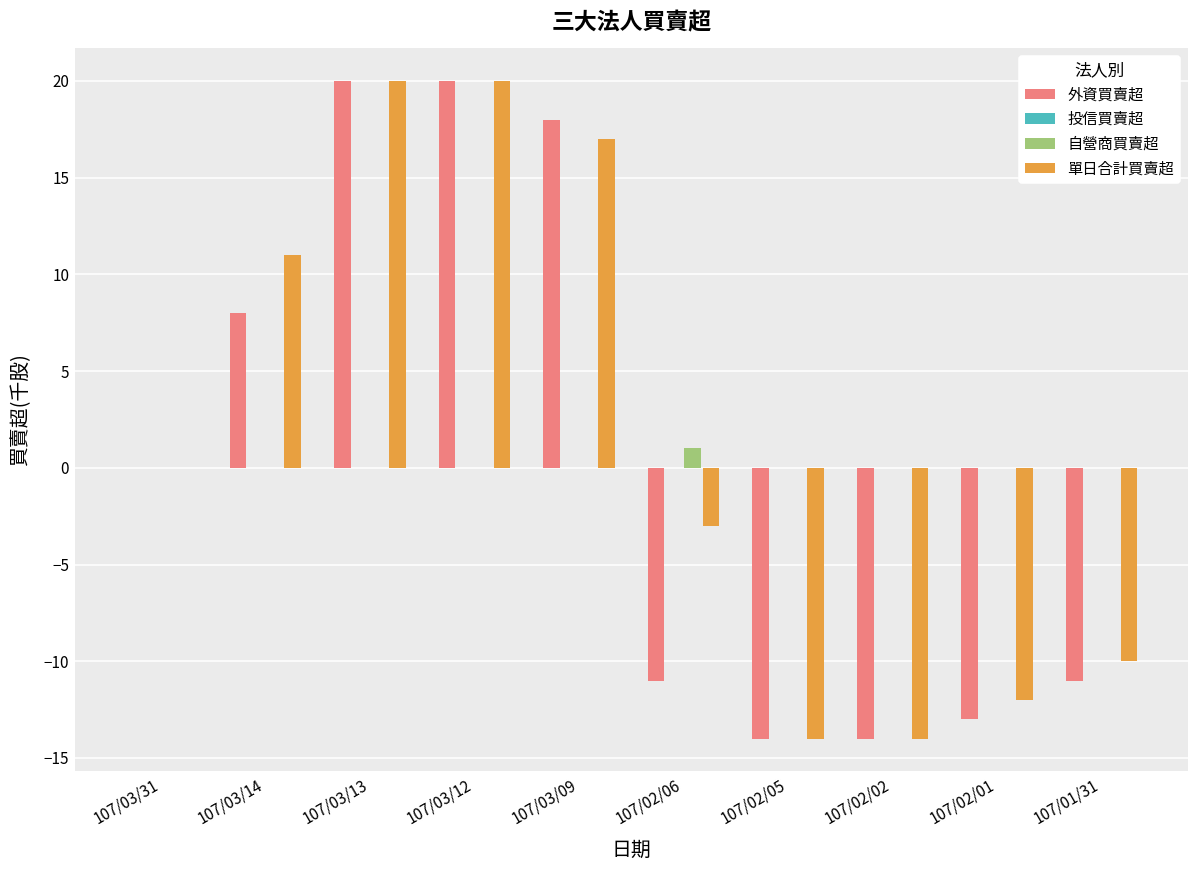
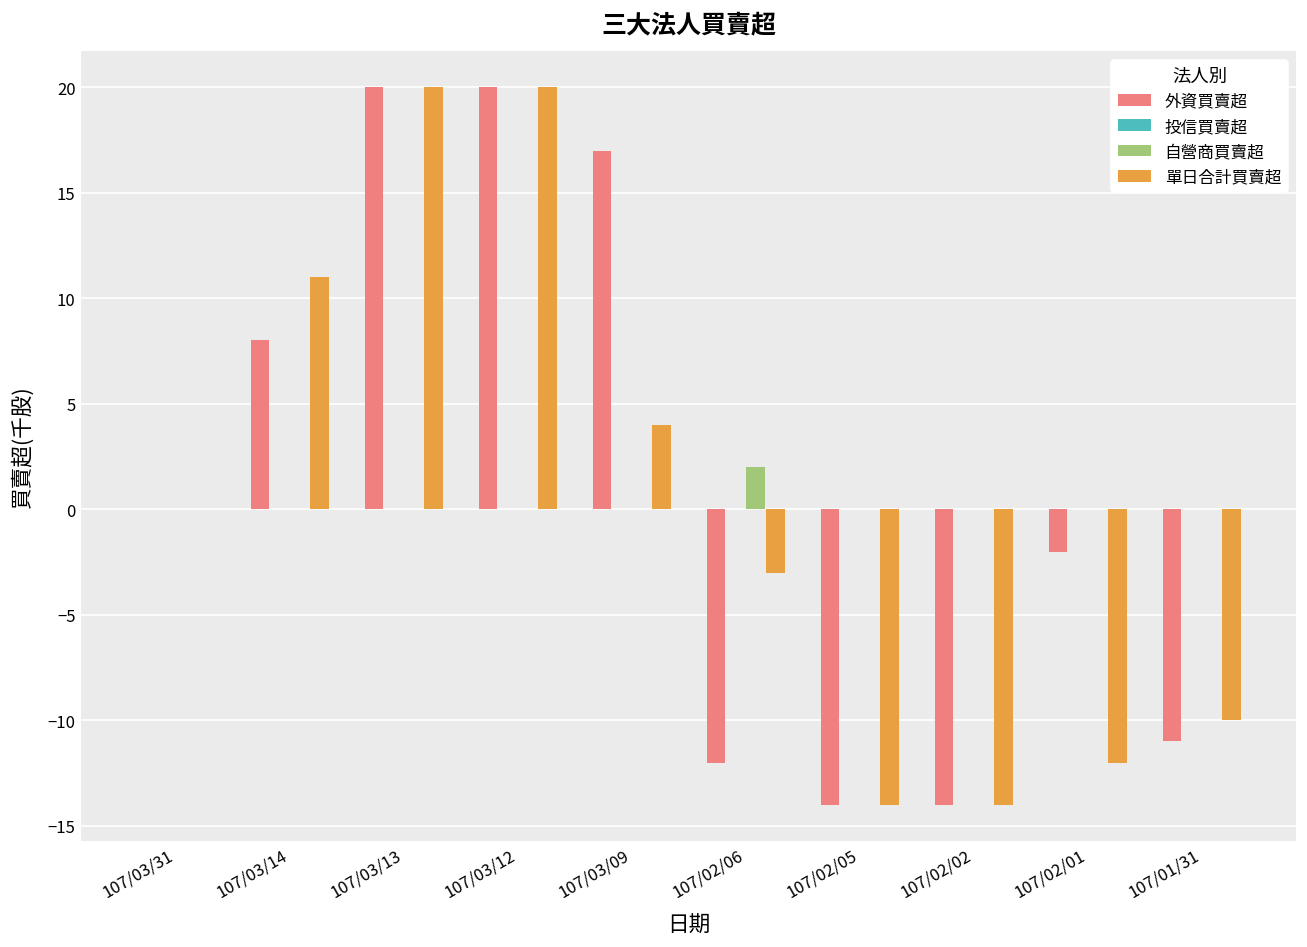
外資買賣超, 107/03/09: 18 -> 17
單日合計買賣超, 107/03/09: 17 -> 4
外資買賣超, 107/02/06: -11 -> -12
自營商買賣超, 107/02/06: 1 -> 2
外資買賣超, 107/02/01: -13 -> -2
